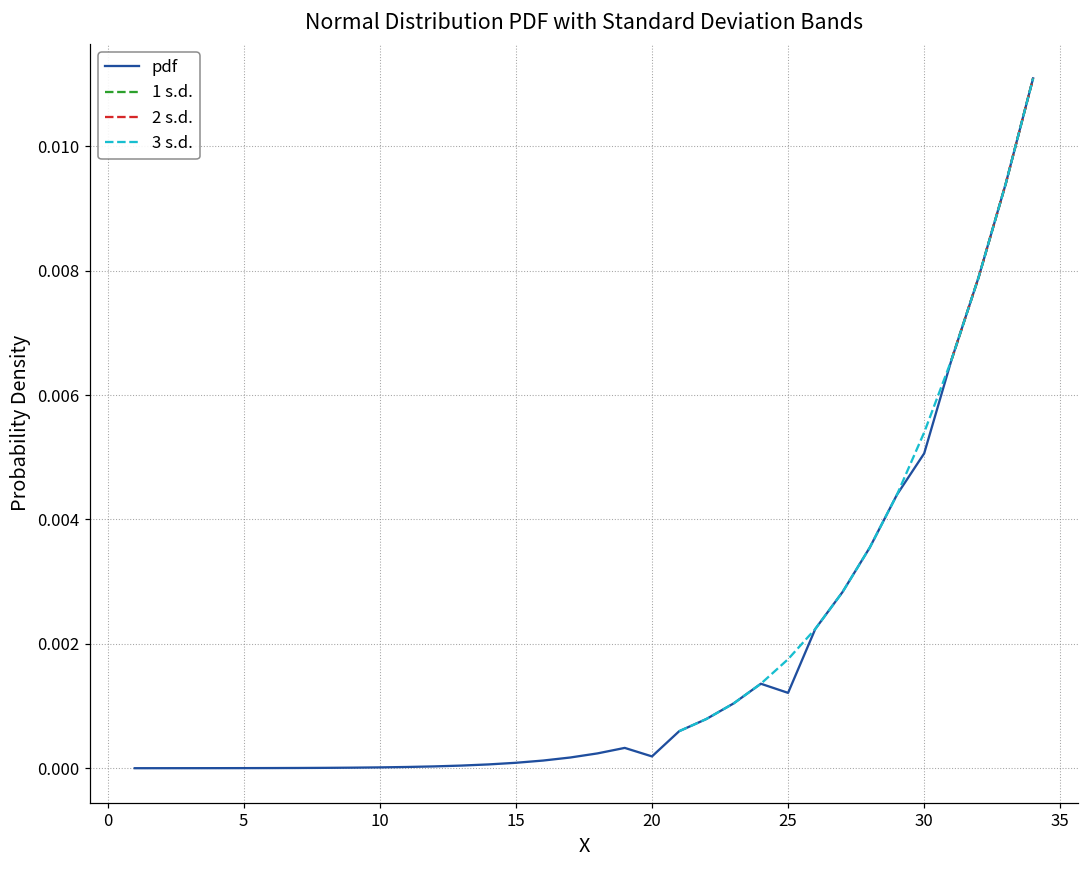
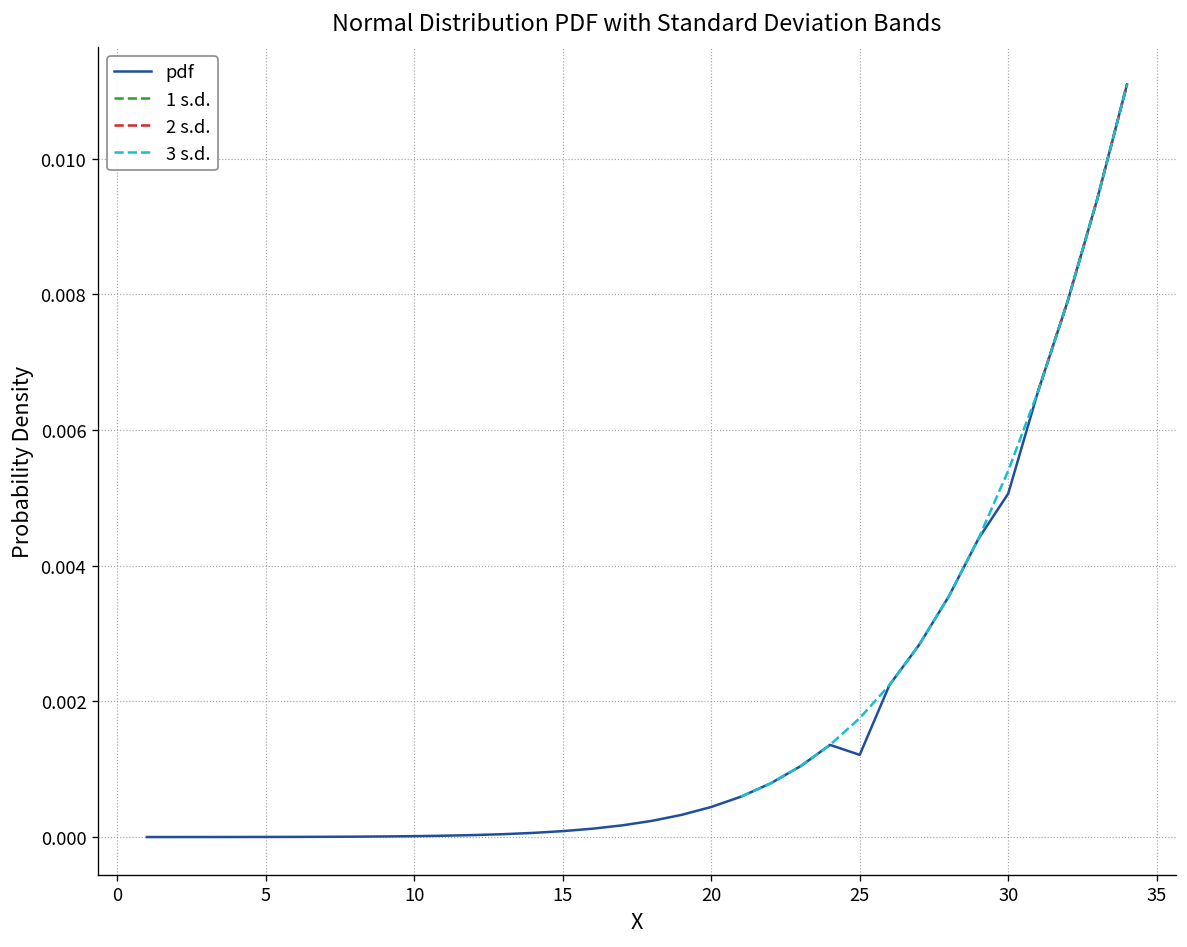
pdf, 20: 0.0002 -> 0.0004
